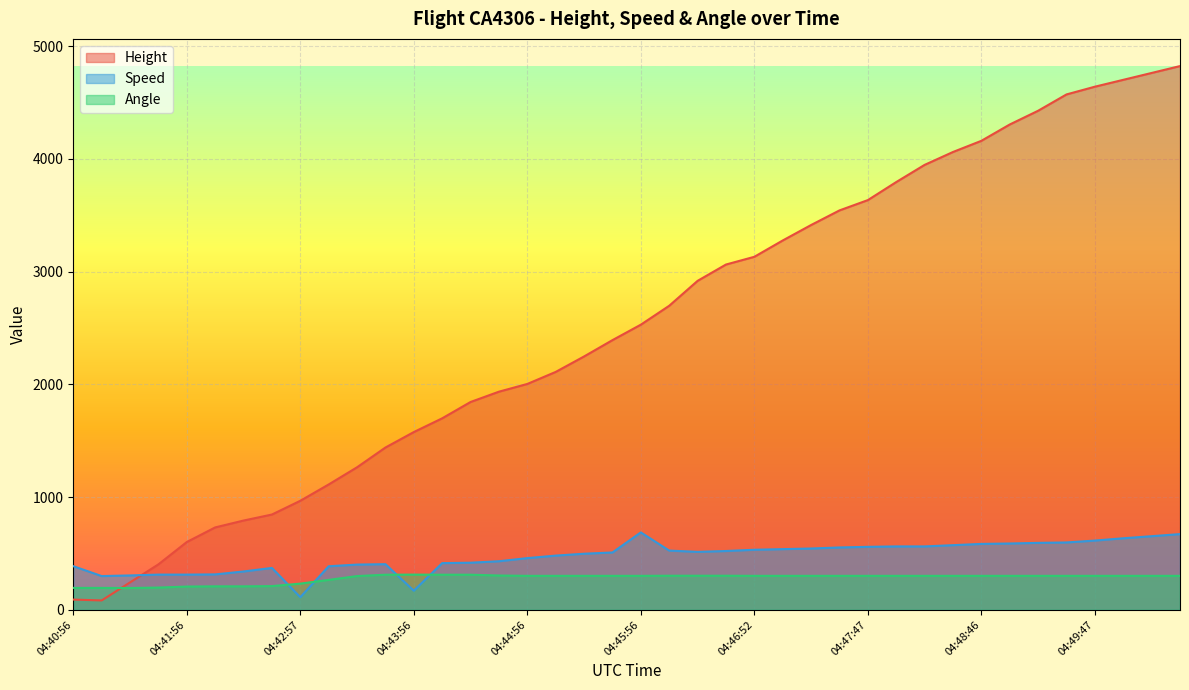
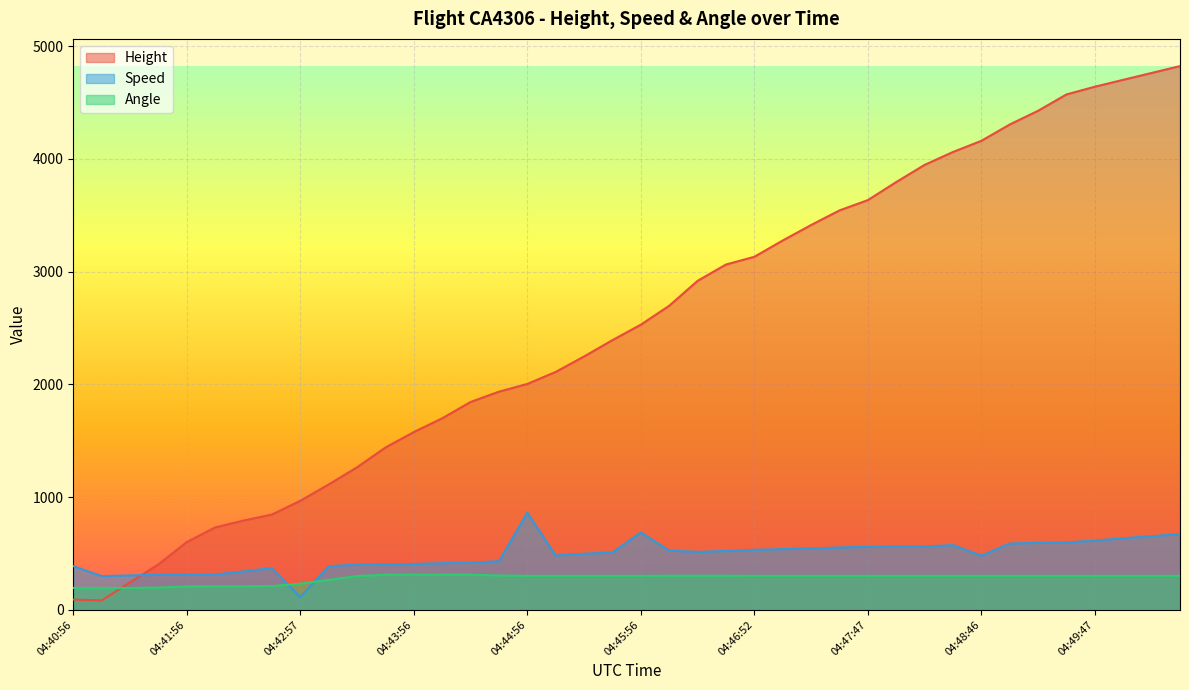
Speed, 04:43:56: 170 -> 410
Speed, 04:44:56: 460 -> 860
Speed, 04:48:46: 590 -> 480
